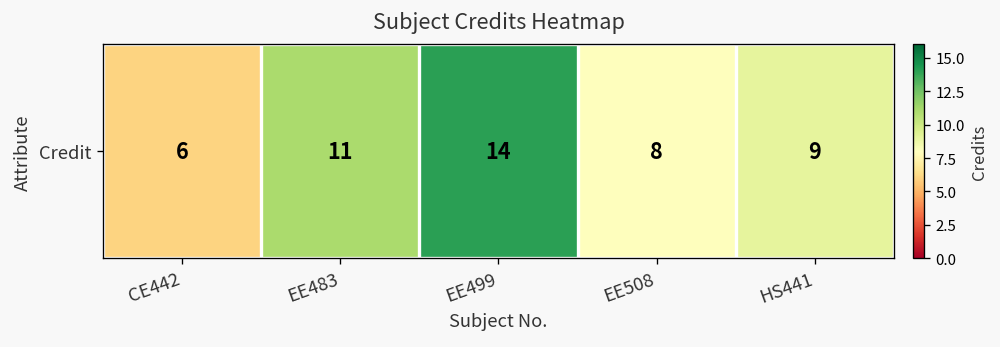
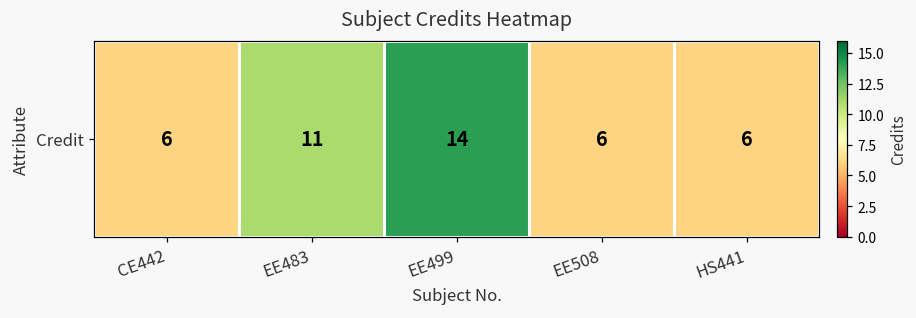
Credit, EE508: 8 -> 6
Credit, HS441: 9 -> 6
